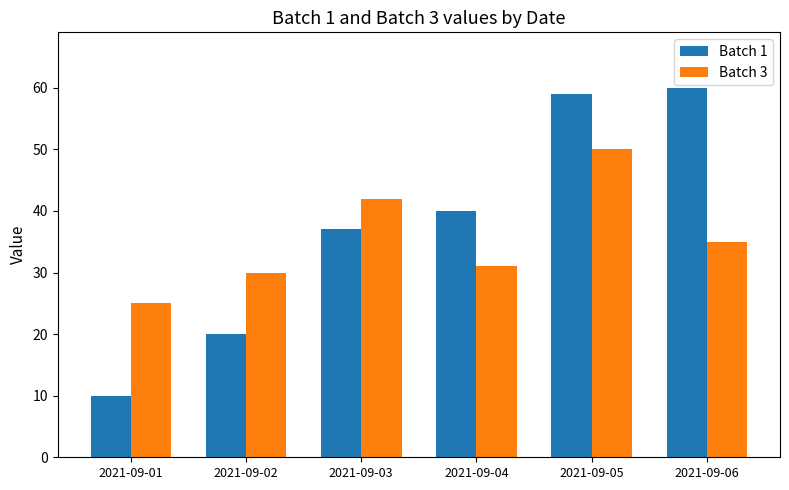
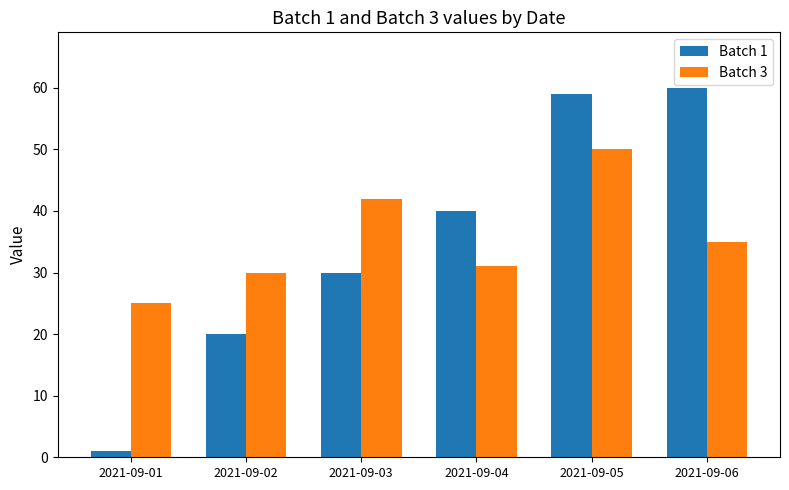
Batch 1, 2021-09-01: 10 -> 1
Batch 1, 2021-09-03: 37 -> 30
